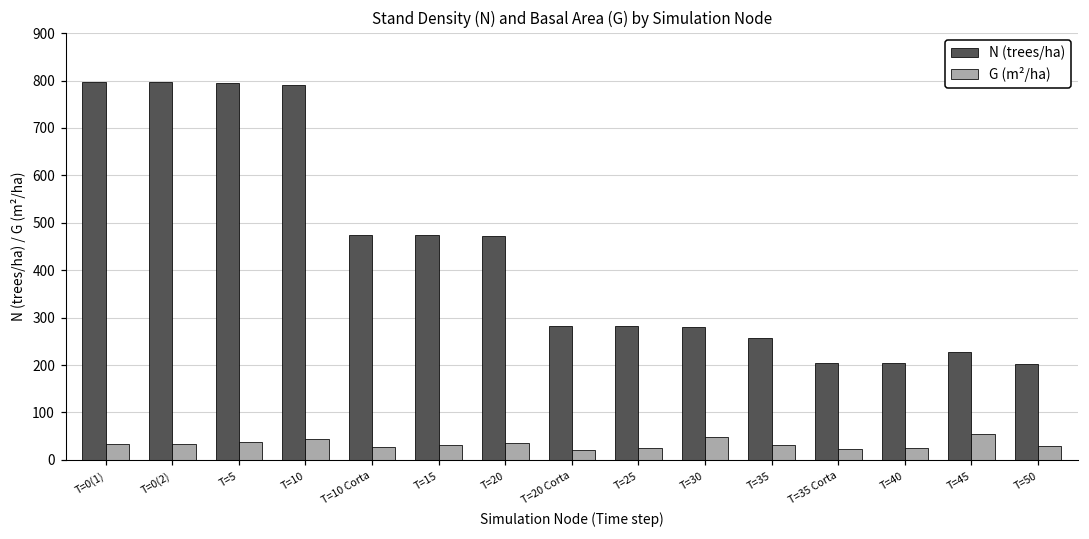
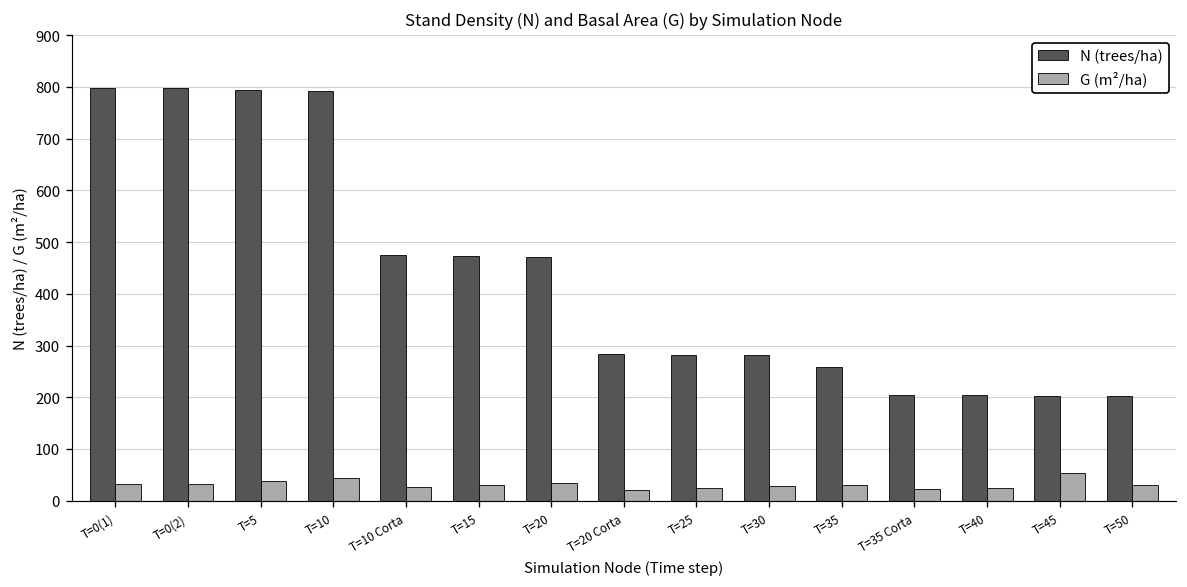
G (m²/ha), T=30: 50 -> 30
N (trees/ha), T=45: 230 -> 200
